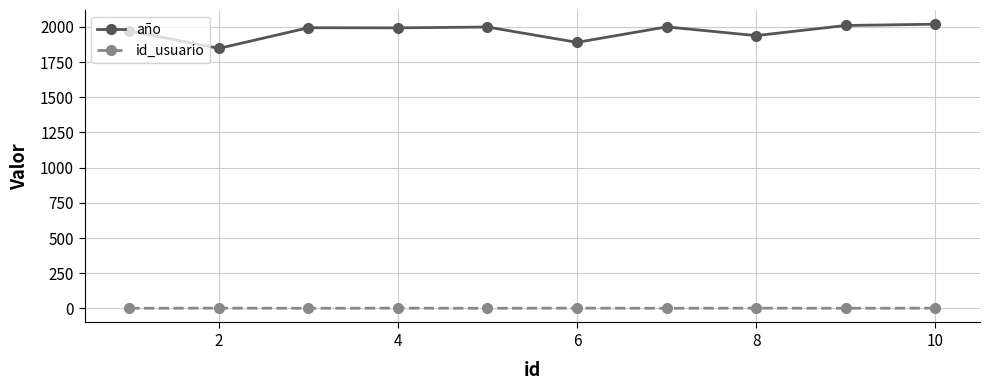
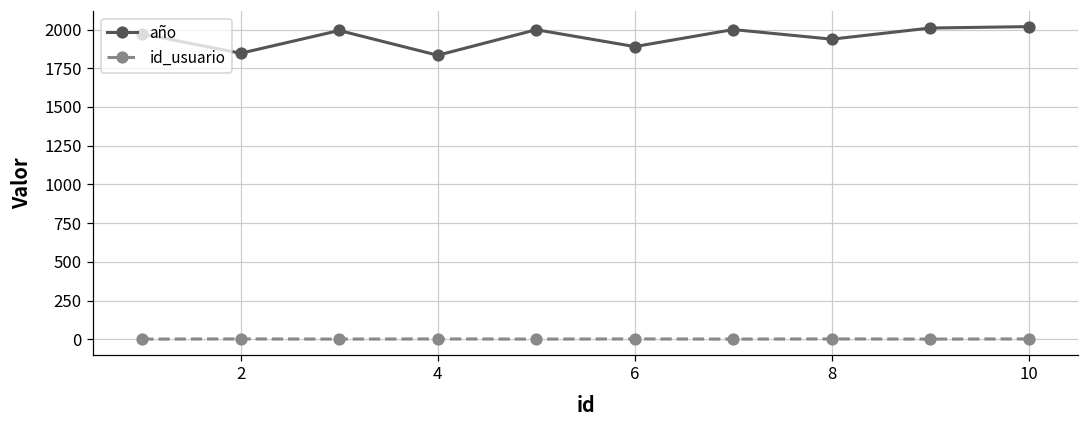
año, 4: 1990 -> 1830
